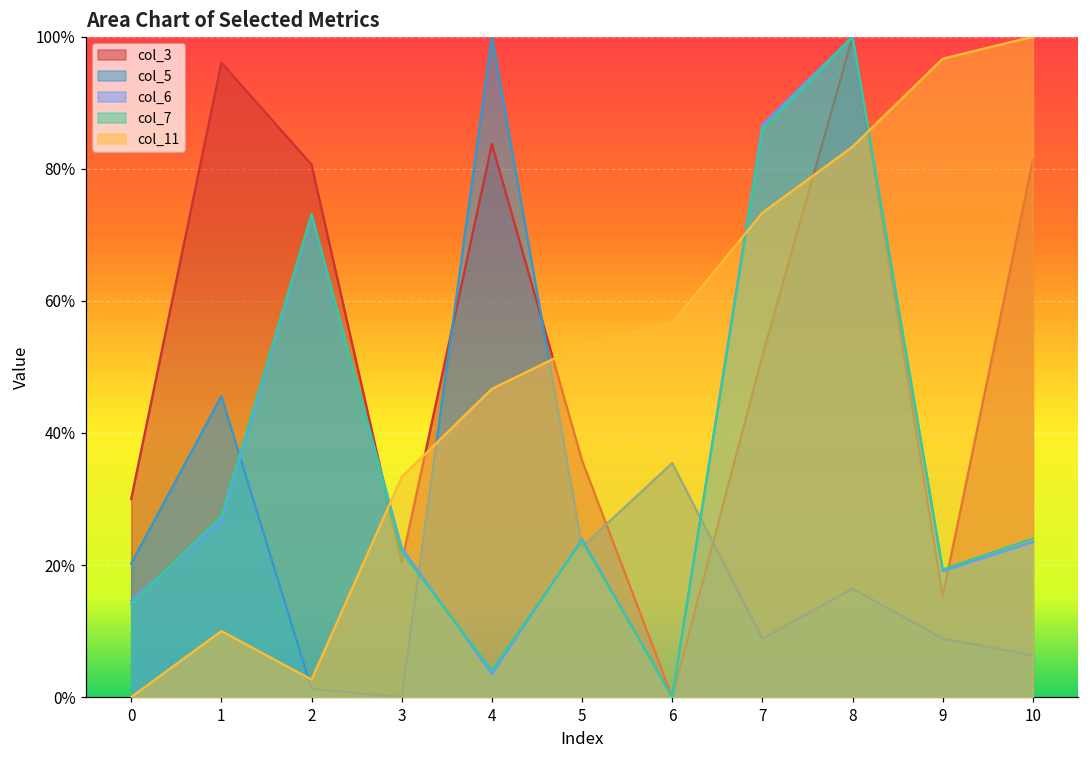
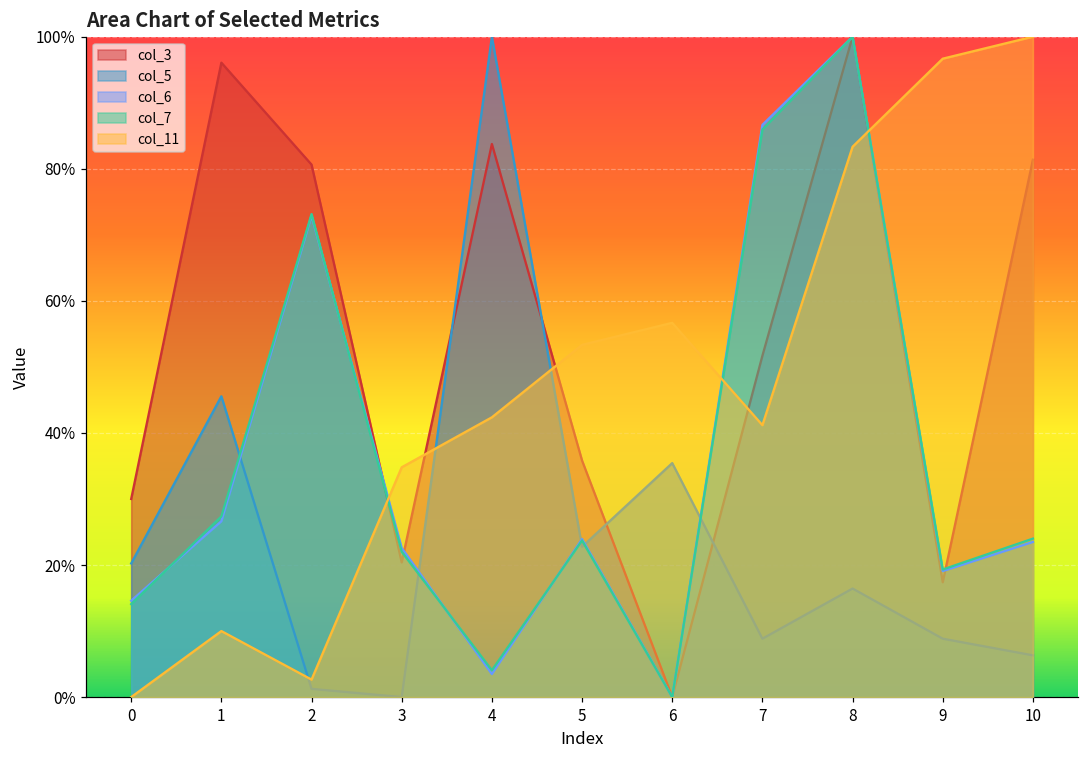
col_11, 3: 33% -> 35%
col_11, 4: 47% -> 42%
col_11, 7: 73% -> 41%
col_3, 9: 15% -> 17%
